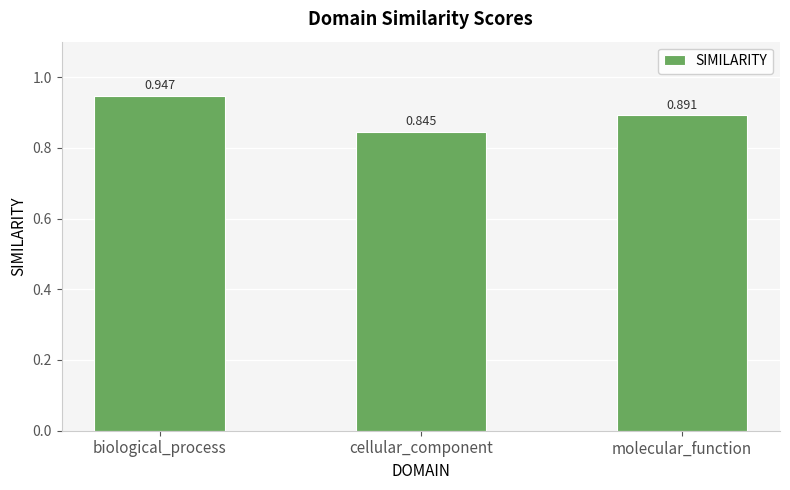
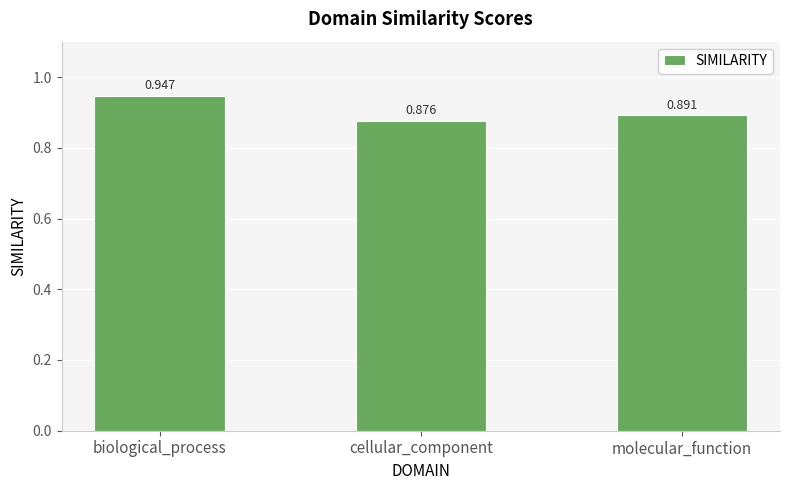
cellular_component: 0.845 -> 0.876
